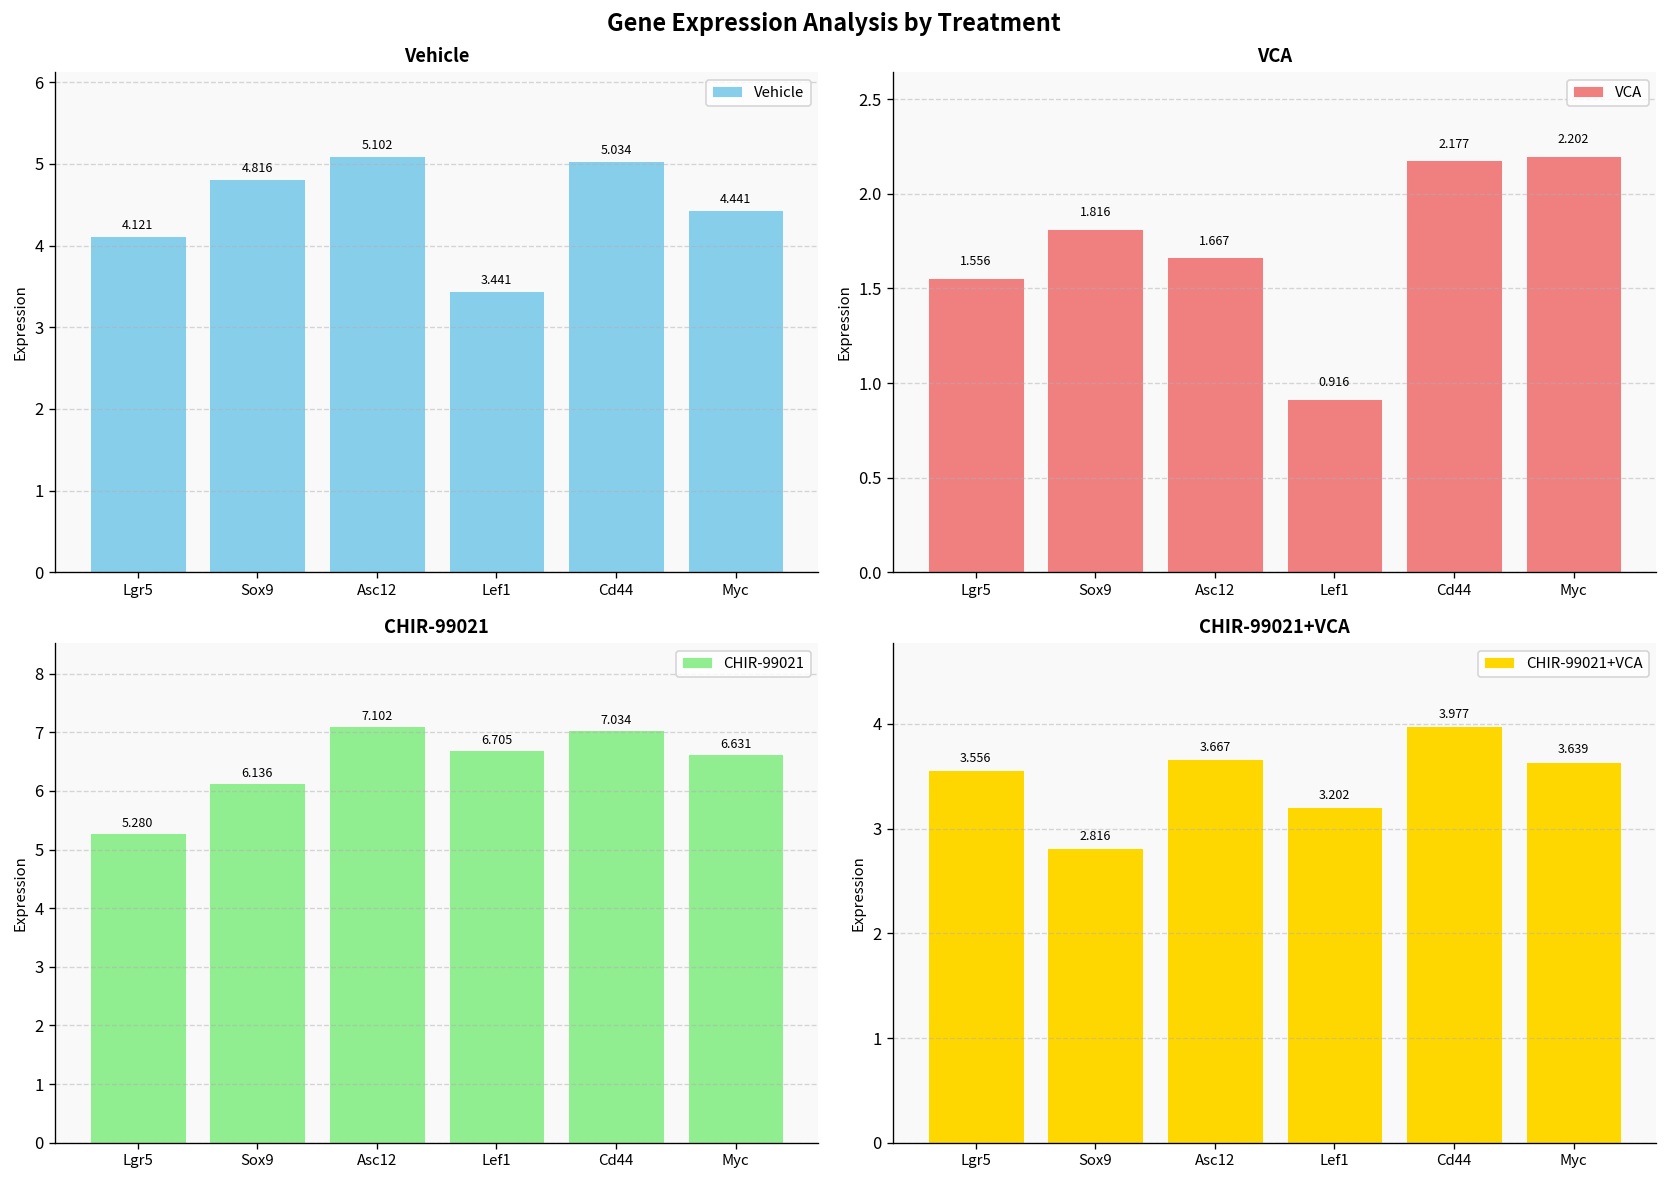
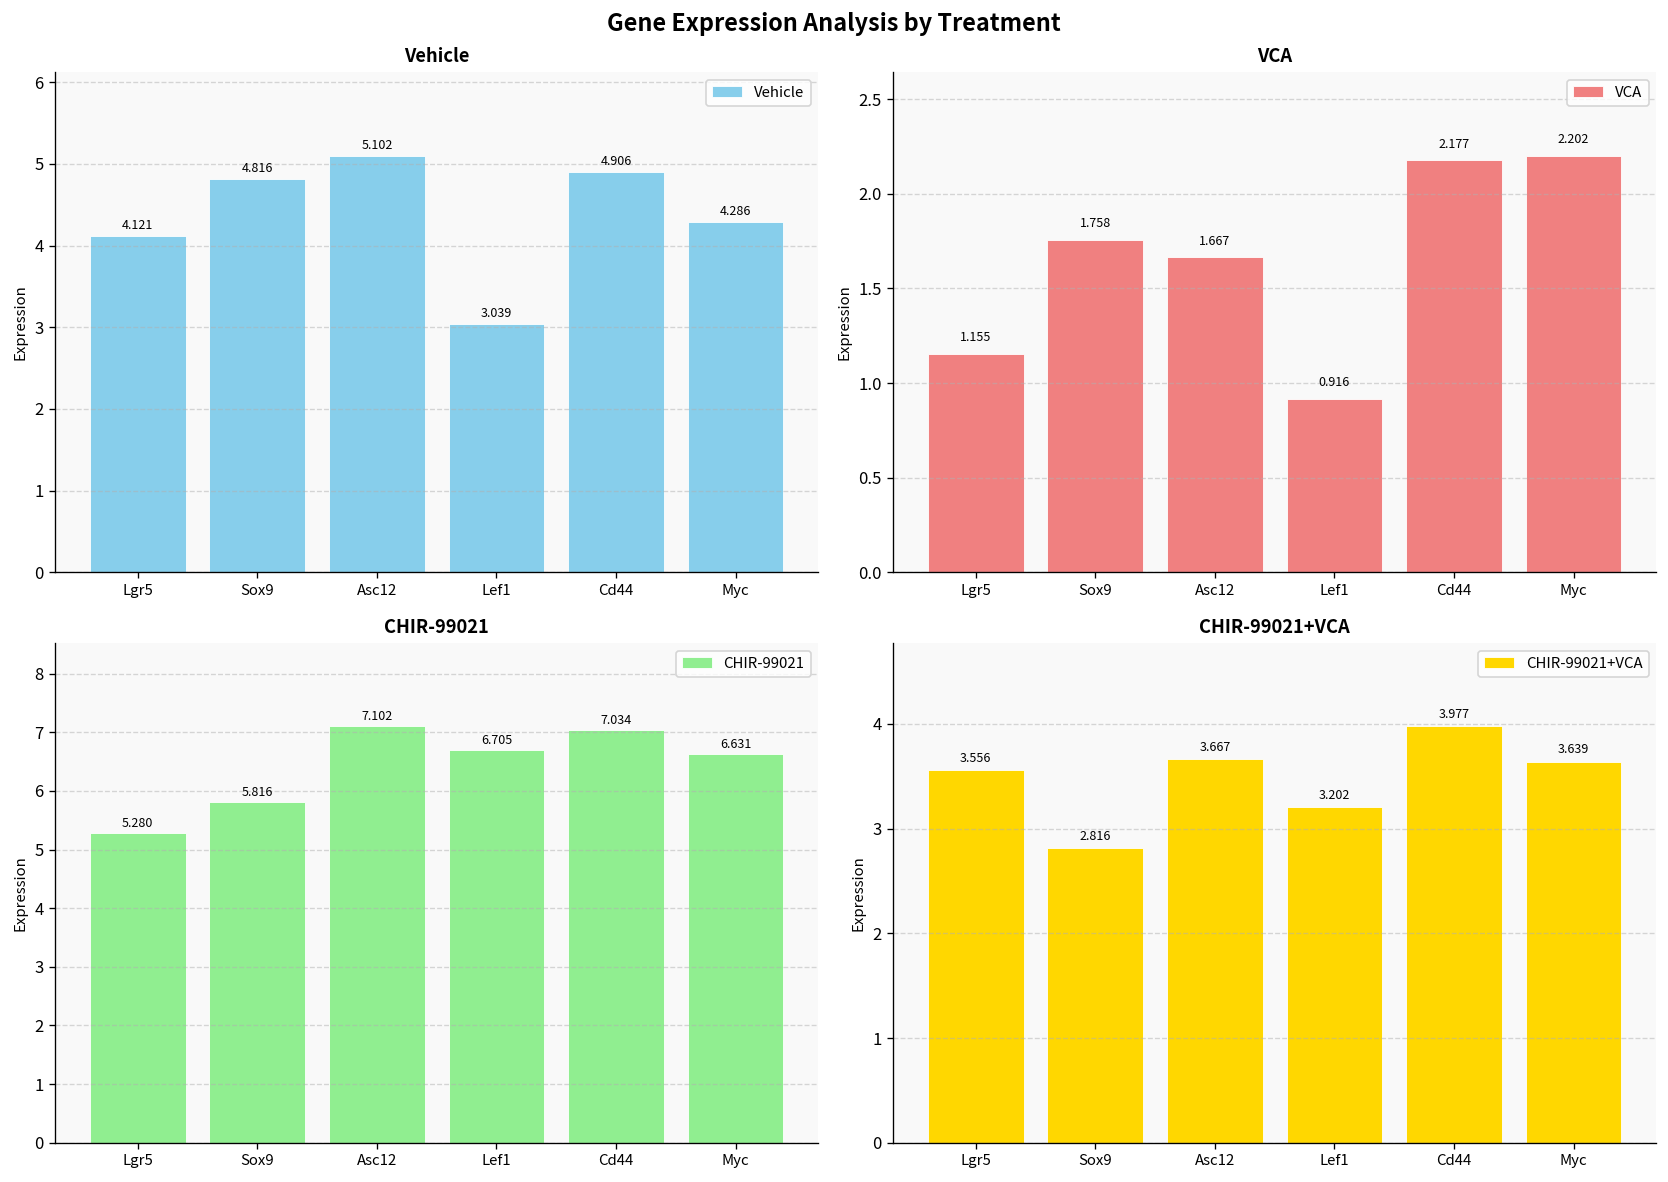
Vehicle, Lef1: 3.441 -> 3.039
Vehicle, Cd44: 5.034 -> 4.906
Vehicle, Myc: 4.441 -> 4.286
VCA, Lgr5: 1.556 -> 1.155
VCA, Sox9: 1.816 -> 1.758
CHIR-99021, Sox9: 6.136 -> 5.816
